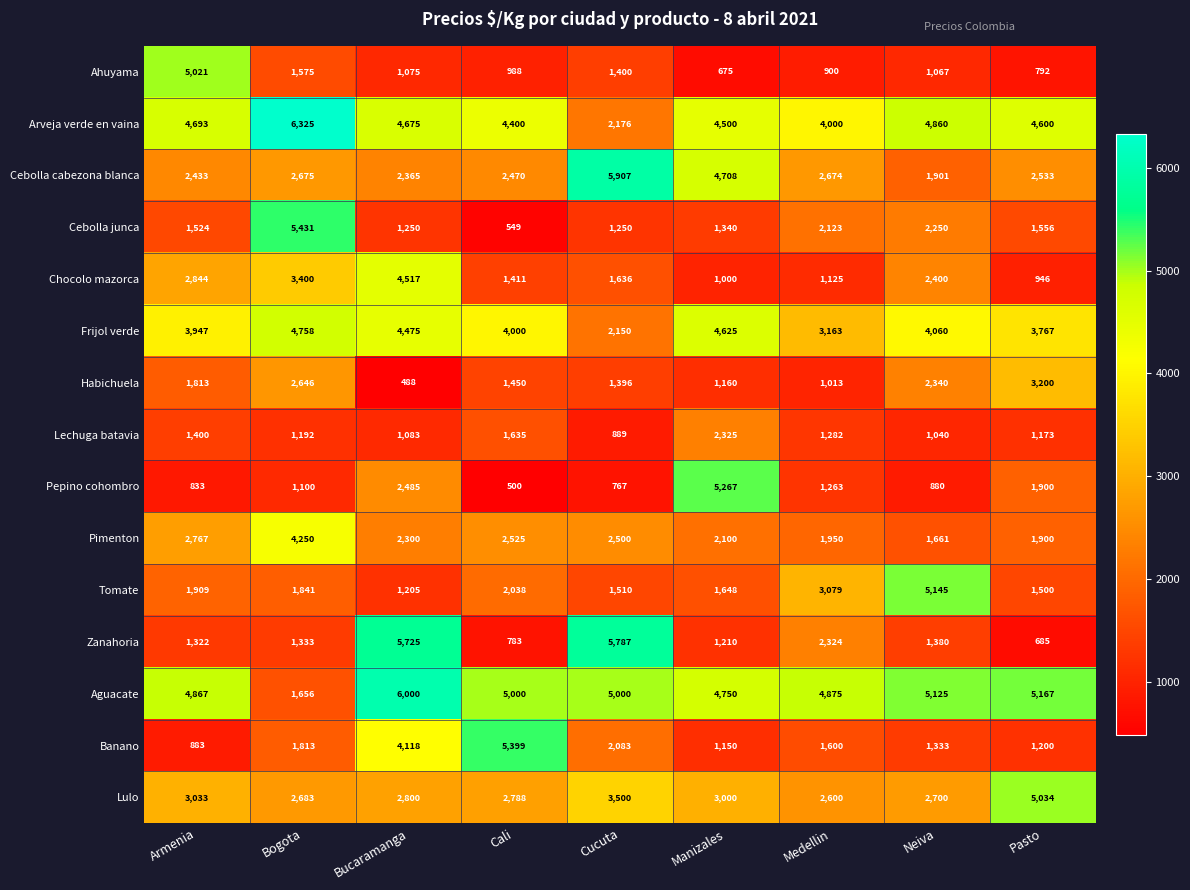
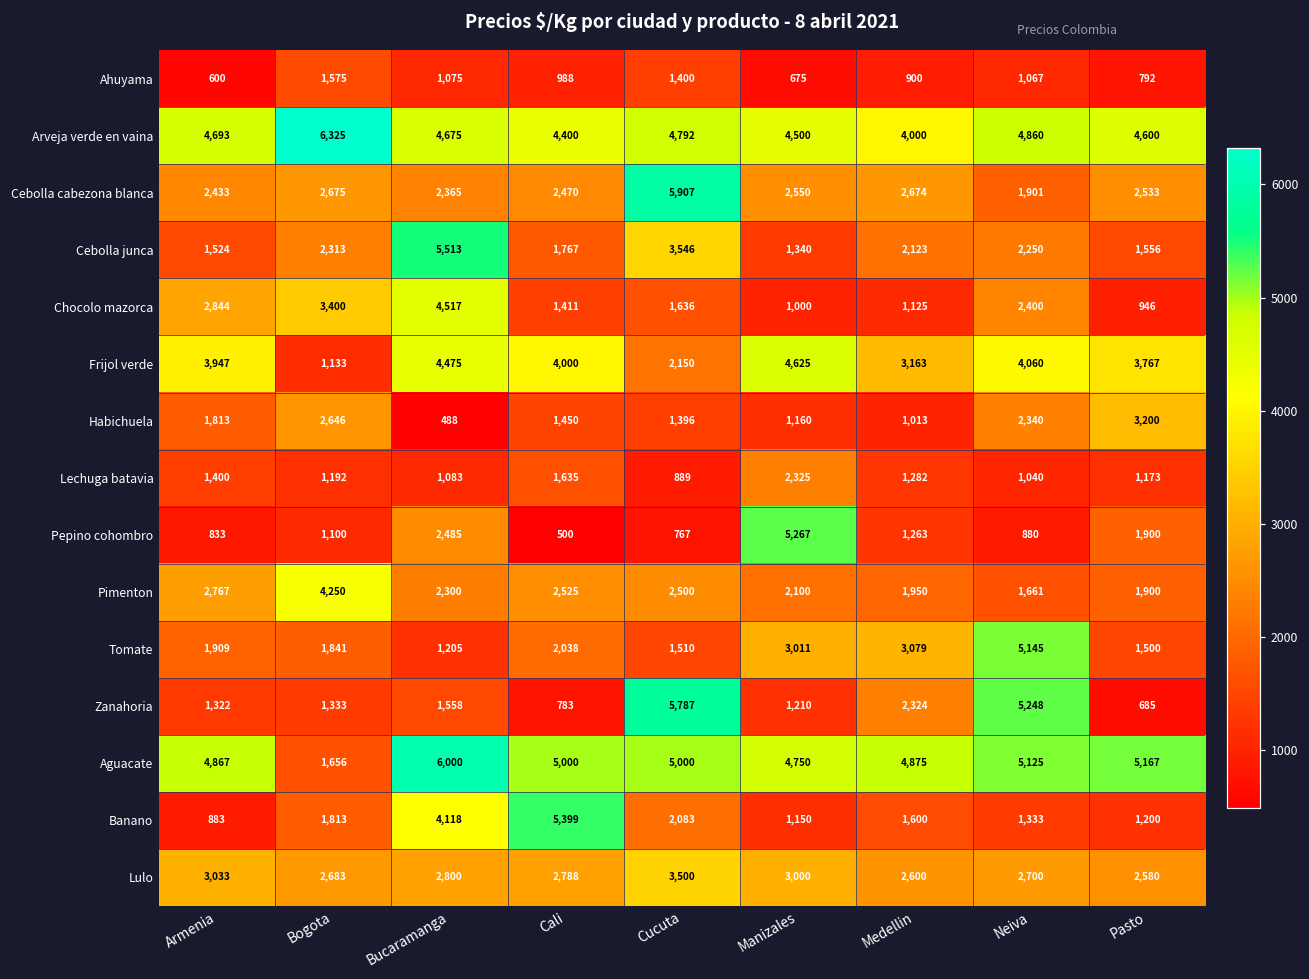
Ahuyama, Armenia: 5,021 -> 600
Arveja verde en vaina, Cucuta: 2,176 -> 4,792
Cebolla cabezona blanca, Manizales: 4,708 -> 2,550
Cebolla junca, Bogota: 5,431 -> 2,313
Cebolla junca, Bucaramanga: 1,250 -> 5,513
Cebolla junca, Cali: 549 -> 1,767
Cebolla junca, Cucuta: 1,250 -> 3,546
Frijol verde, Bogota: 4,758 -> 1,133
Tomate, Manizales: 1,648 -> 3,011
Zanahoria, Bucaramanga: 5,725 -> 1,558
Zanahoria, Neiva: 1,380 -> 5,248
Lulo, Pasto: 5,034 -> 2,580
